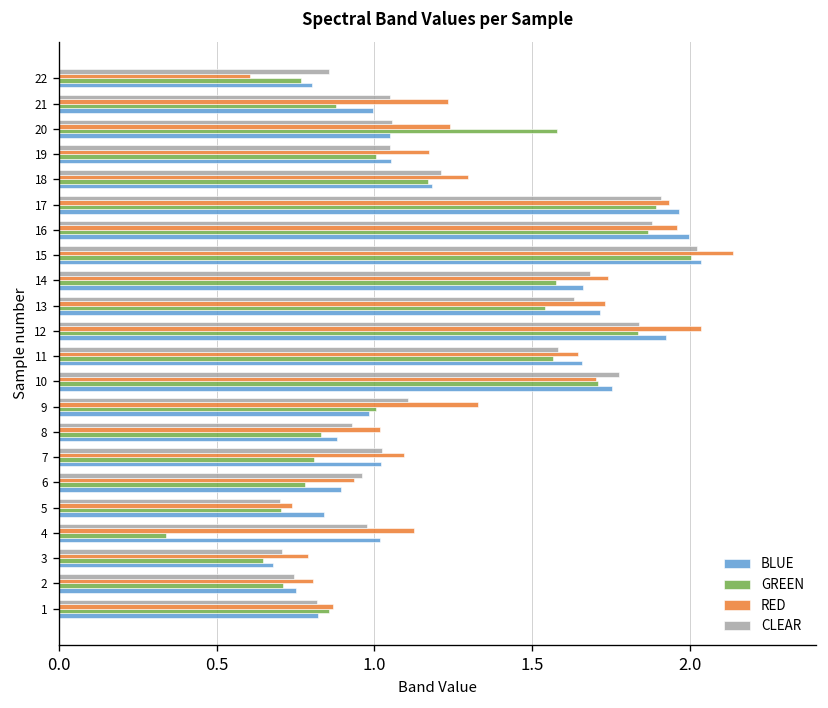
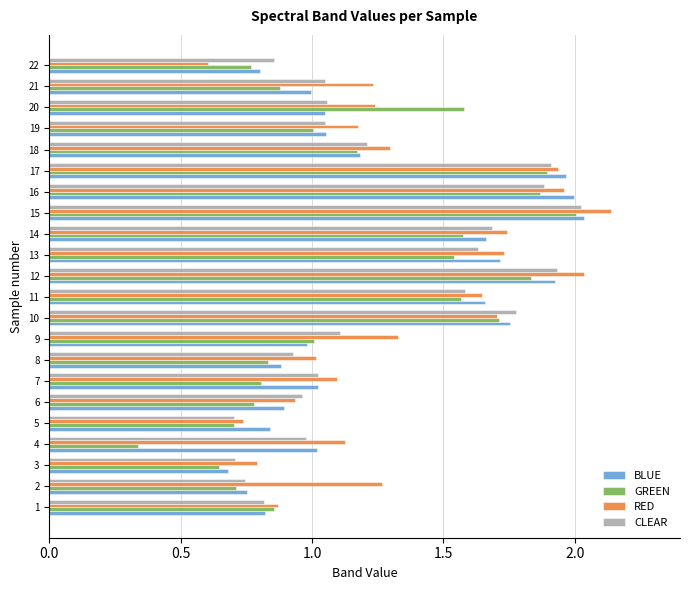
CLEAR, 12: 1.84 -> 1.93
RED, 2: 0.80 -> 1.27
